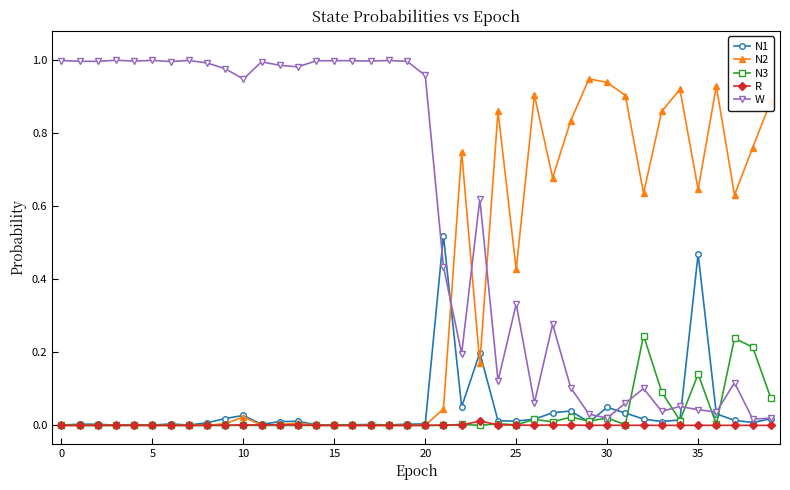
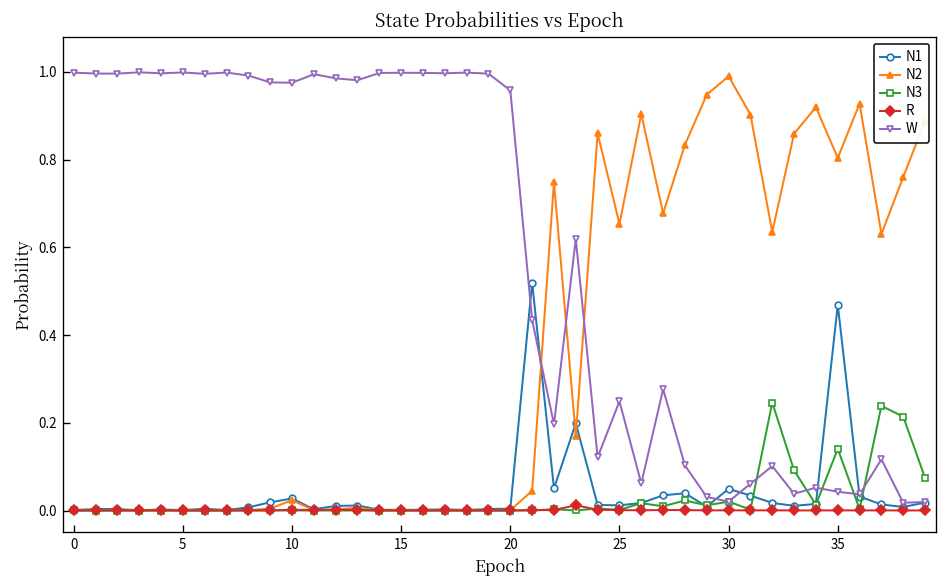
W, 10: 0.95 -> 0.98
N2, 25: 0.43 -> 0.65
W, 25: 0.33 -> 0.25
N2, 30: 0.94 -> 0.99
N2, 35: 0.65 -> 0.80
